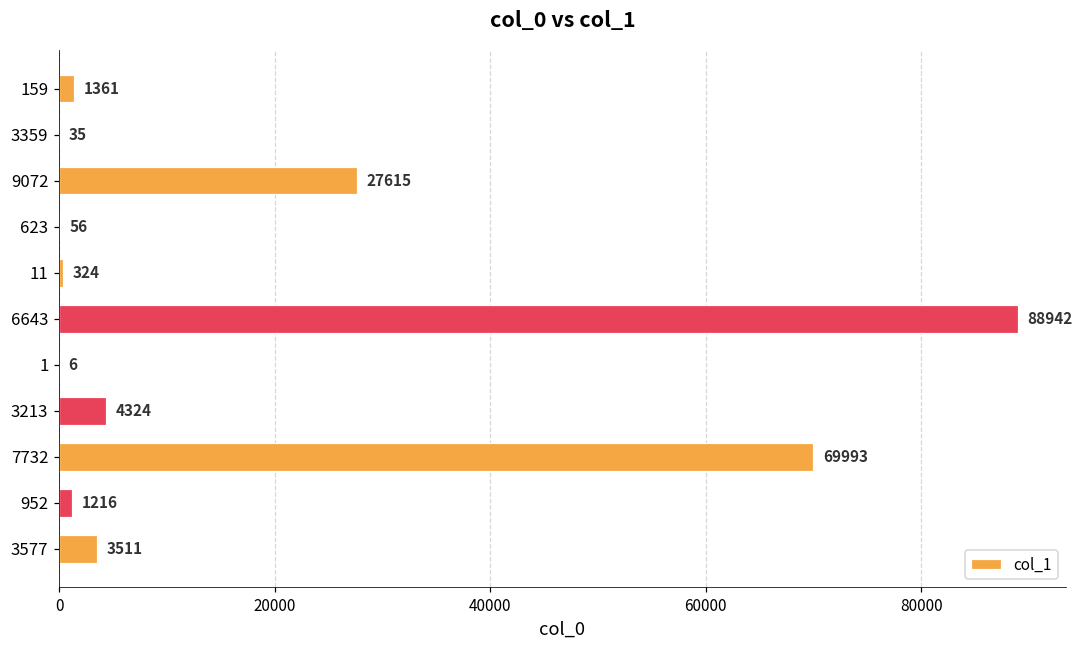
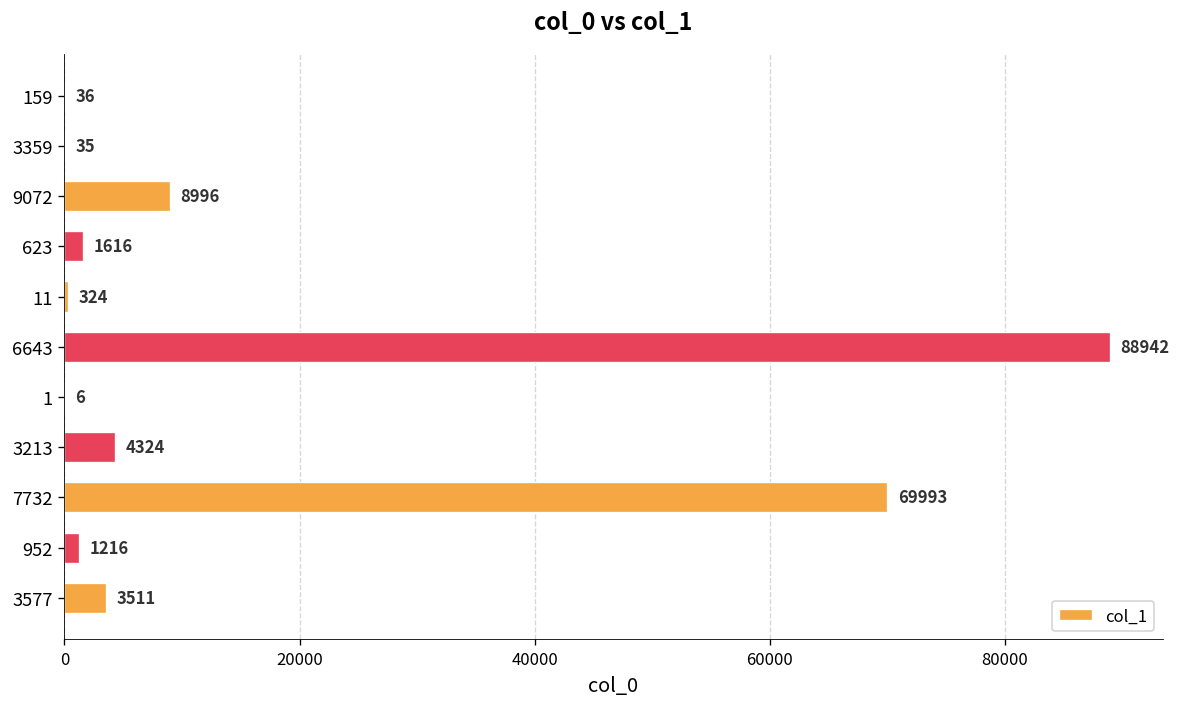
159: 1361 -> 36
9072: 27615 -> 8996
623: 56 -> 1616
